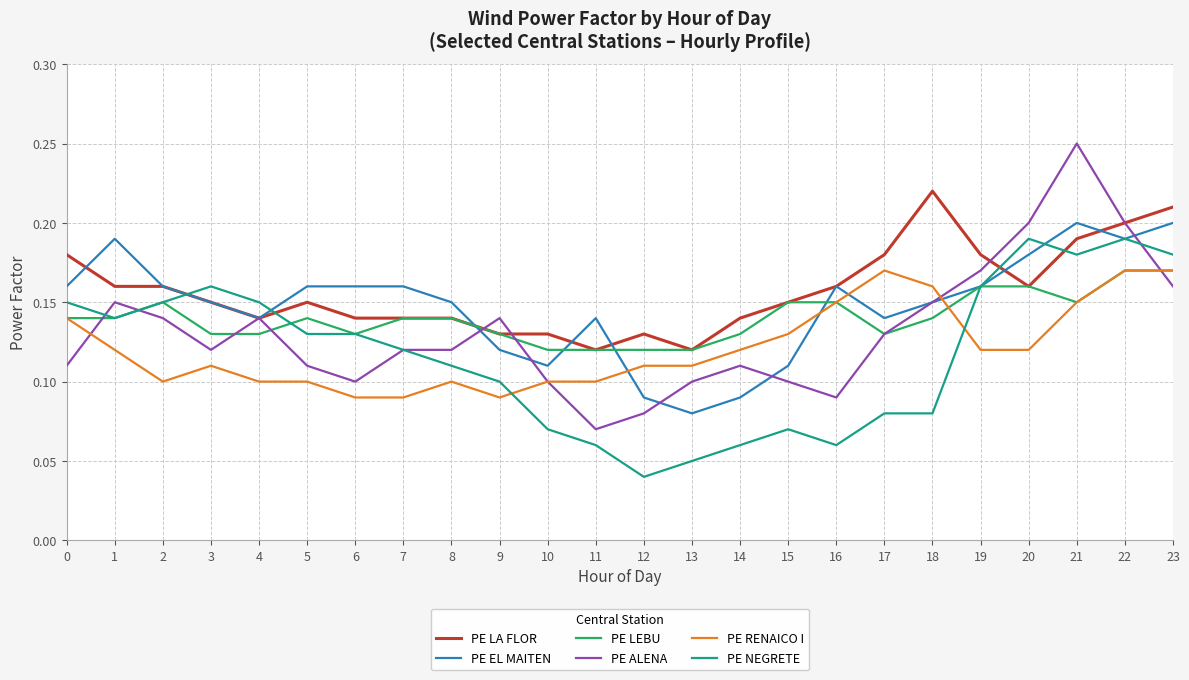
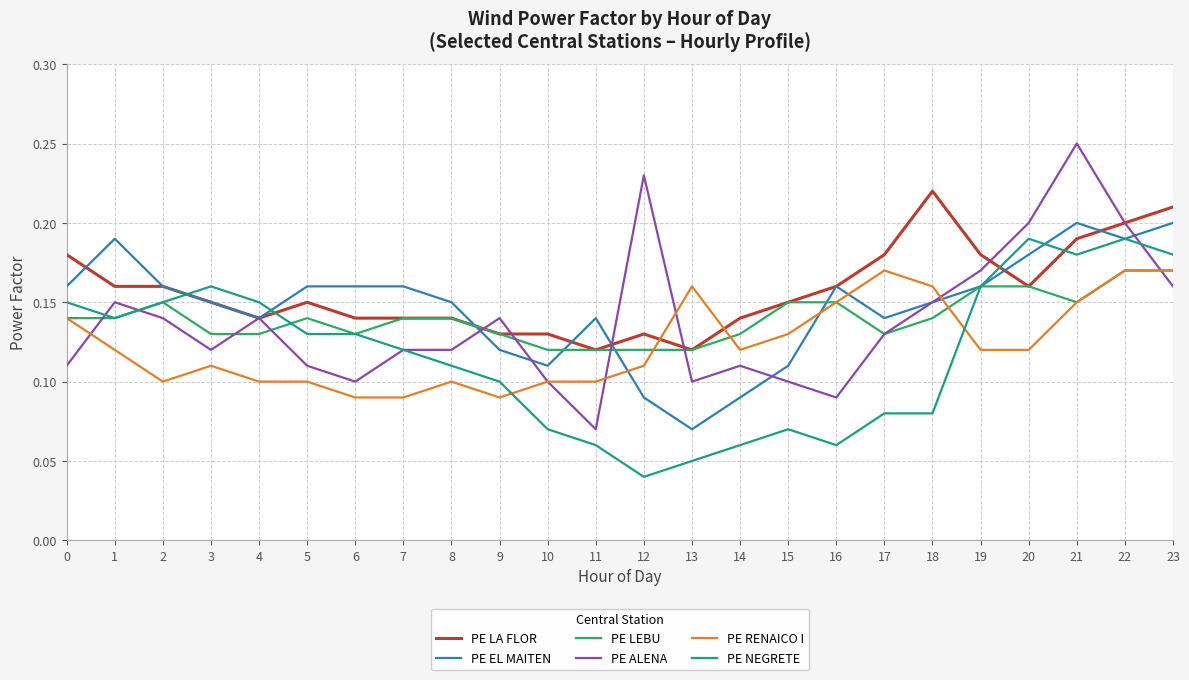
PE ALENA, 12: 0.08 -> 0.23
PE EL MAITEN, 13: 0.08 -> 0.07
PE RENAICO I, 13: 0.11 -> 0.16
